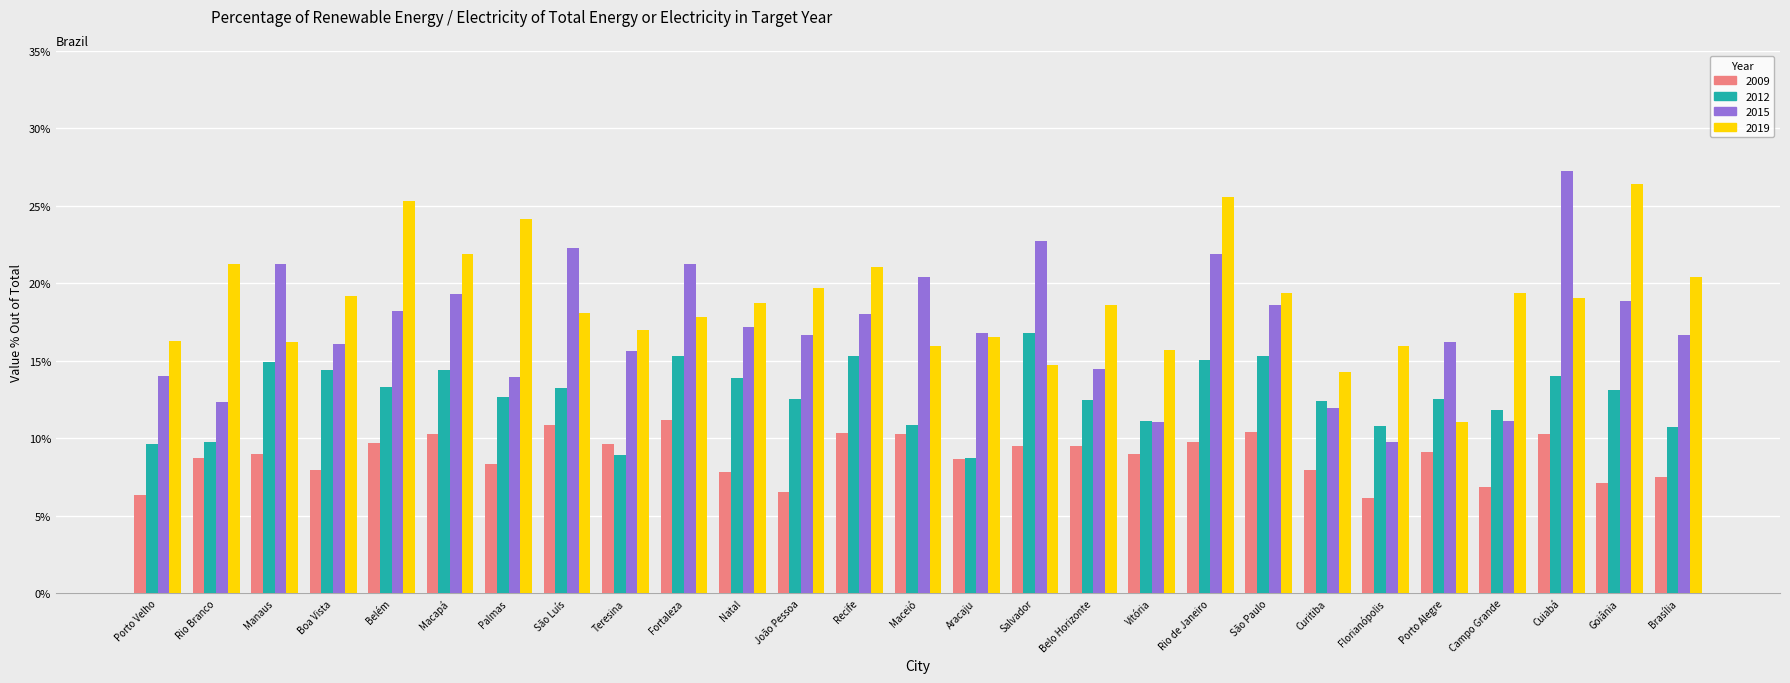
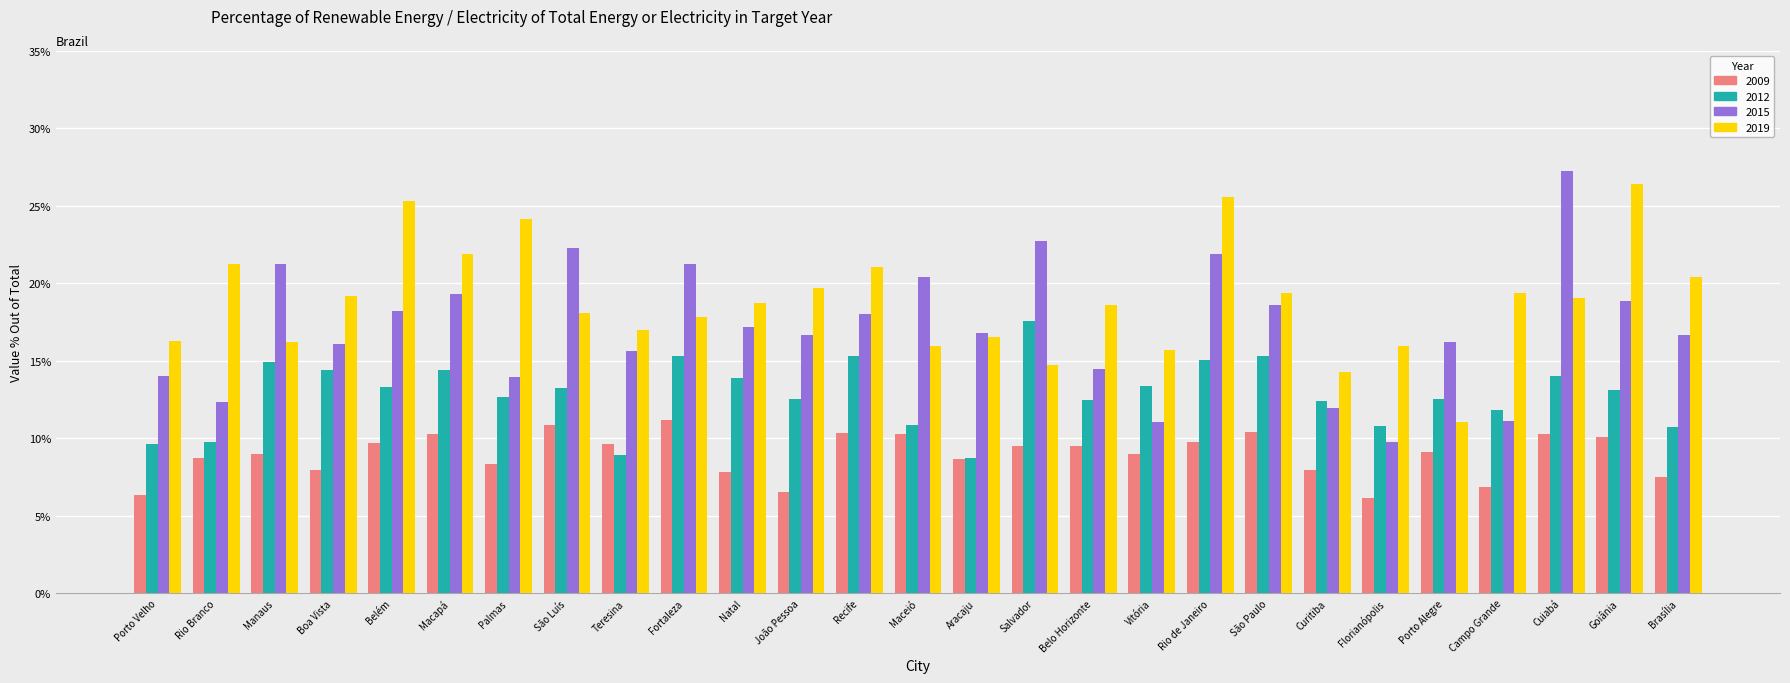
2012, Salvador: 16.8% -> 17.5%
2012, Vitória: 11.1% -> 13.4%
2009, Goiânia: 7.1% -> 10.1%
